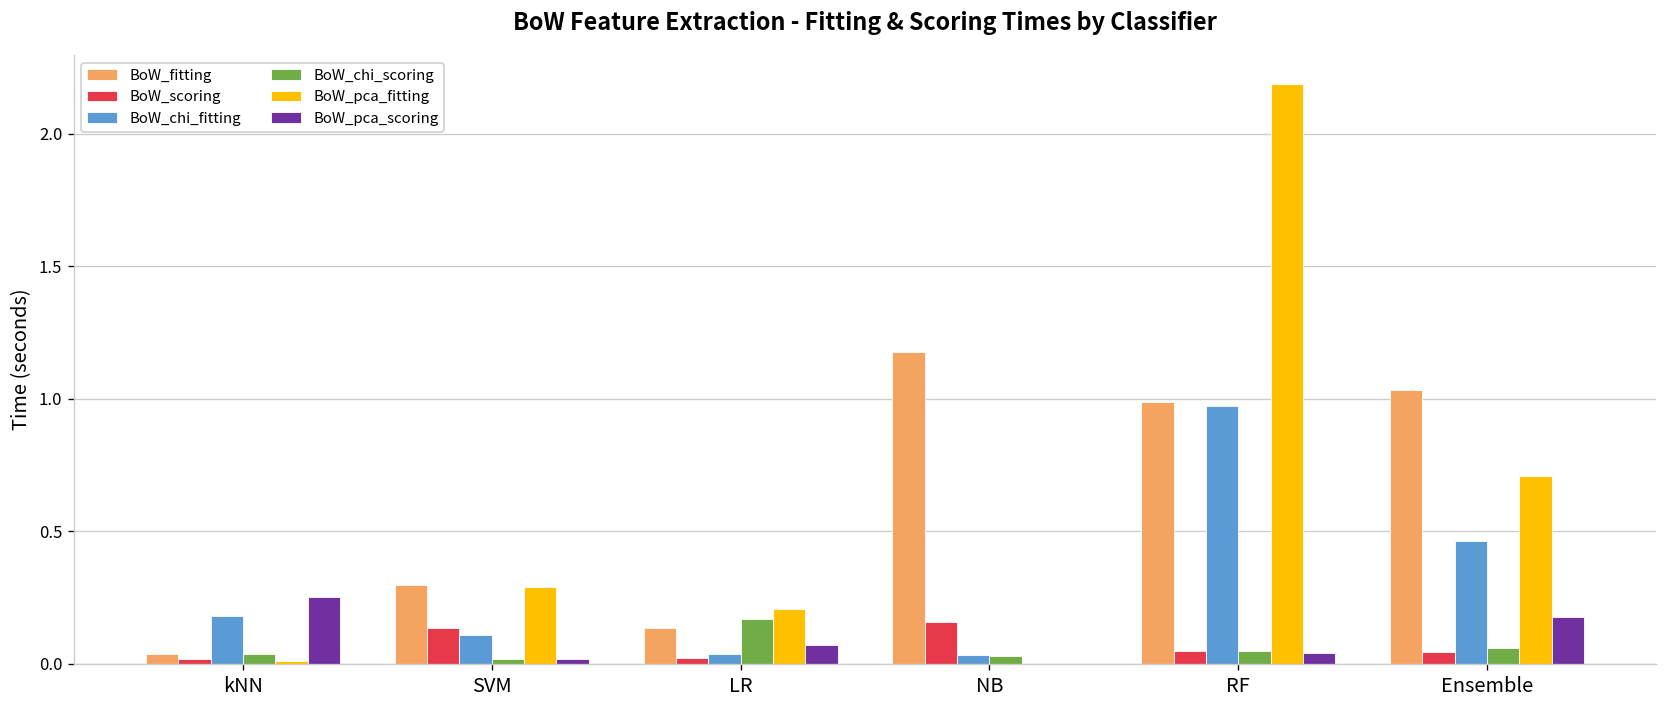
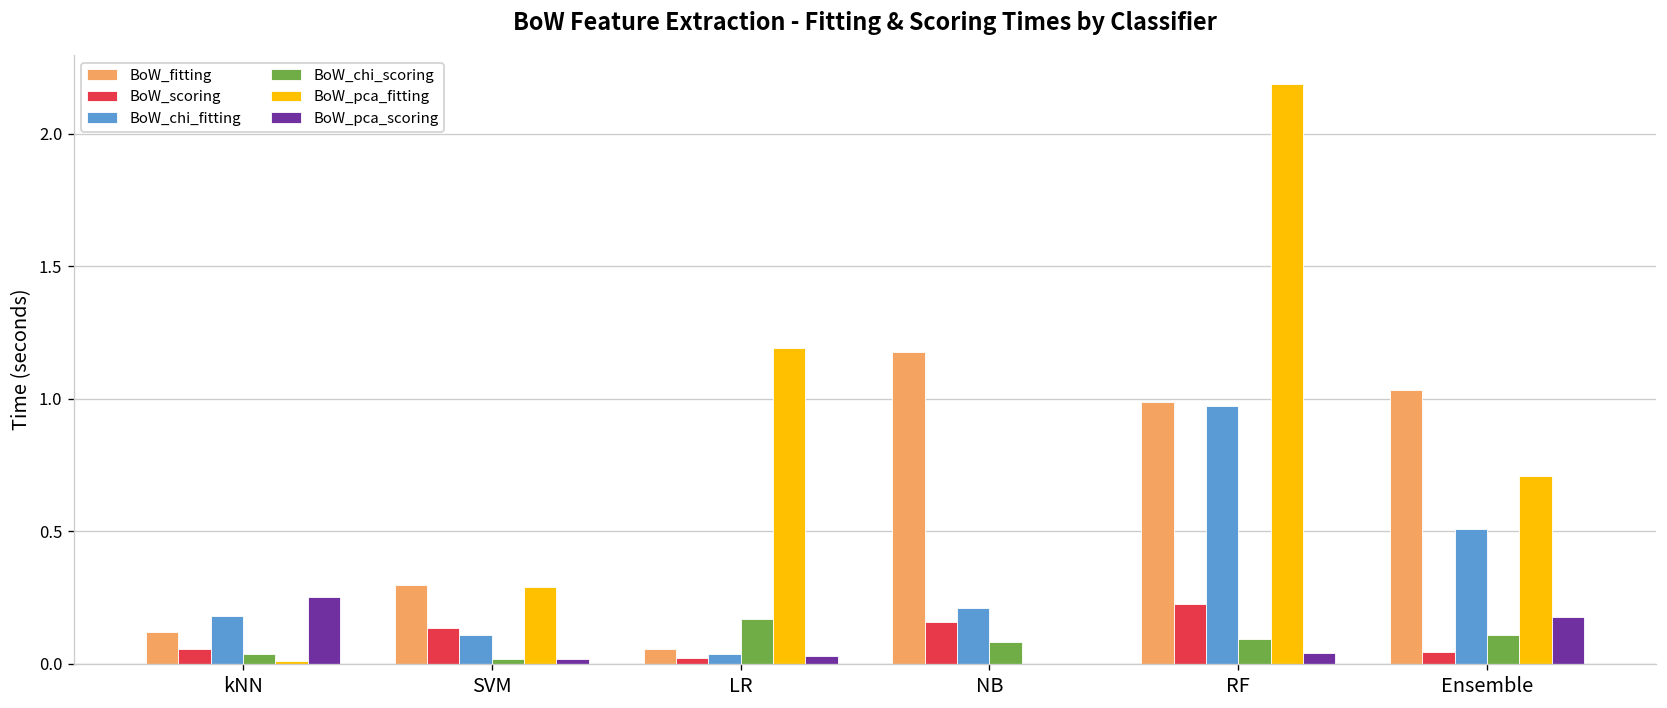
BoW_fitting, kNN: 0.04 -> 0.12
BoW_scoring, kNN: 0.02 -> 0.06
BoW_fitting, LR: 0.13 -> 0.06
BoW_pca_fitting, LR: 0.21 -> 1.19
BoW_pca_scoring, LR: 0.07 -> 0.03
BoW_chi_fitting, NB: 0.03 -> 0.21
BoW_chi_scoring, NB: 0.03 -> 0.08
BoW_scoring, RF: 0.05 -> 0.22
BoW_chi_scoring, RF: 0.05 -> 0.09
BoW_chi_fitting, Ensemble: 0.46 -> 0.51
BoW_chi_scoring, Ensemble: 0.06 -> 0.11
